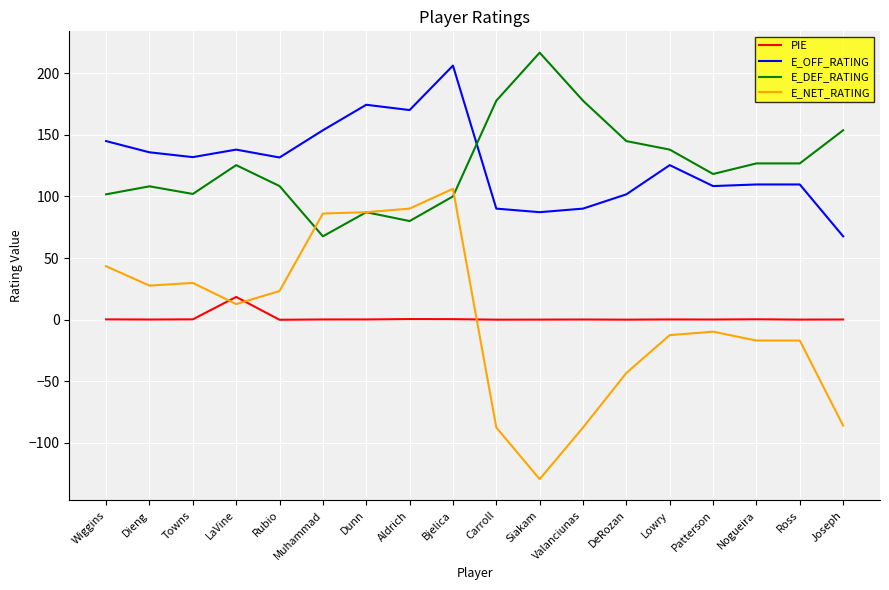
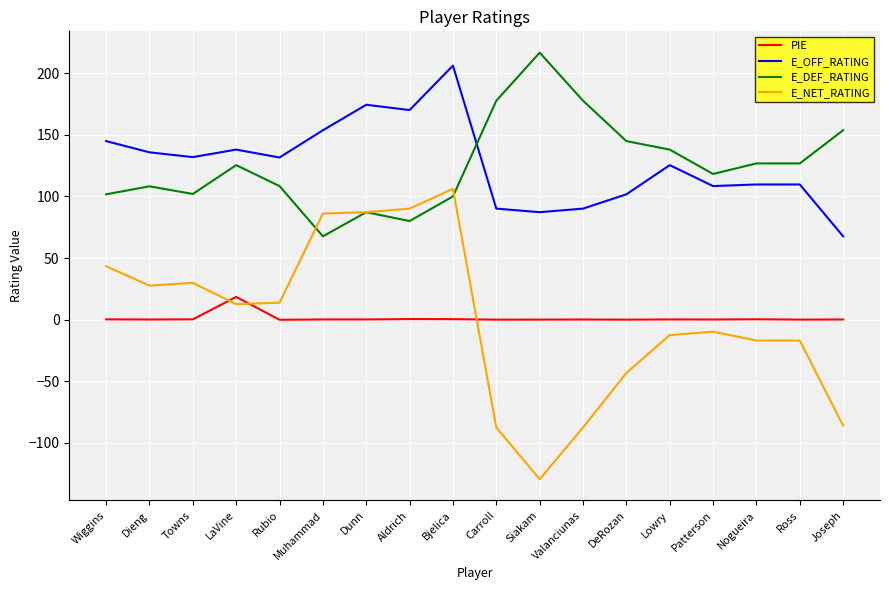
E_NET_RATING, Rubio: 23 -> 14
